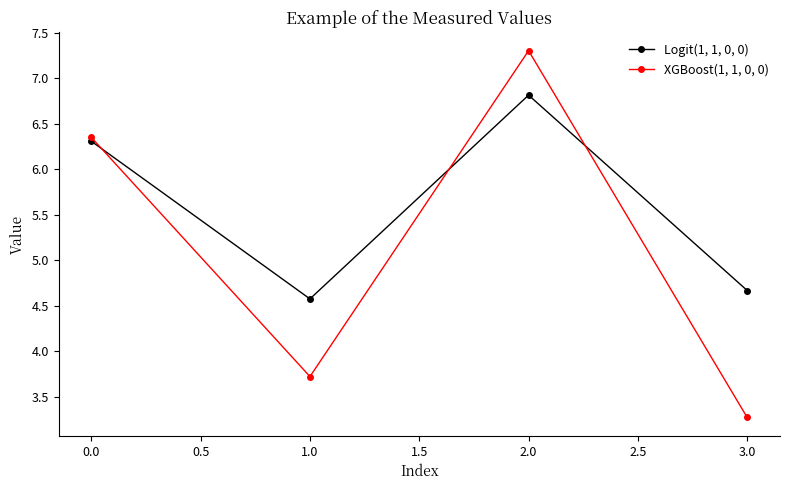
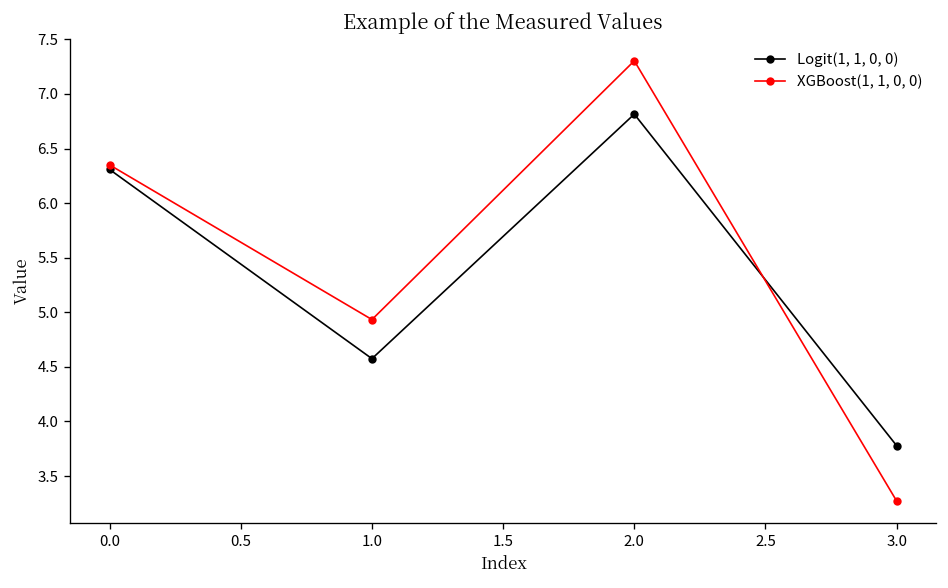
XGBoost(1, 1, 0, 0), 1.0: 3.7 -> 4.9
Logit(1, 1, 0, 0), 3.0: 4.7 -> 3.8
